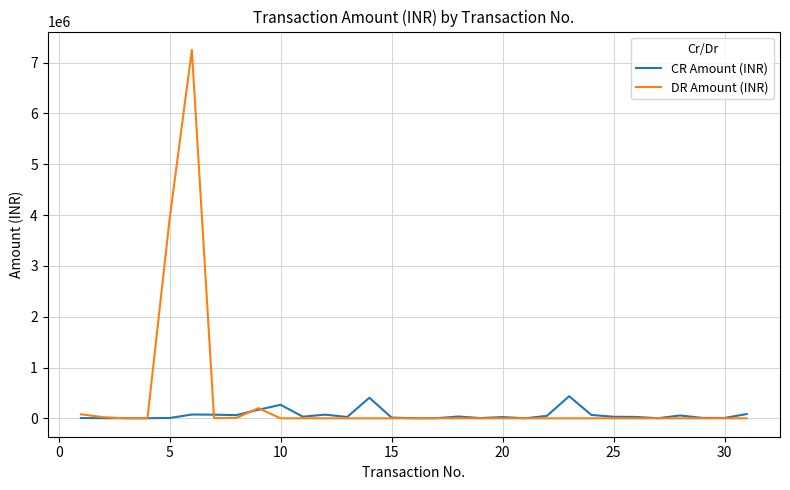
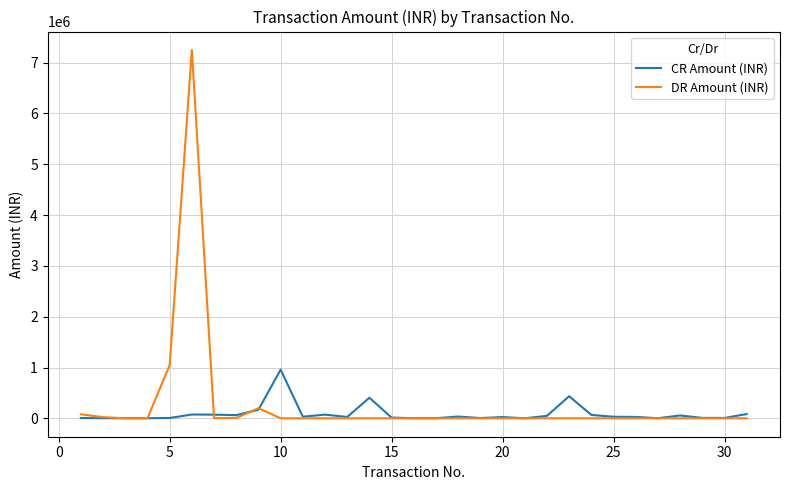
DR Amount (INR), 5: 3900000 -> 1000000
CR Amount (INR), 10: 300000 -> 1000000
